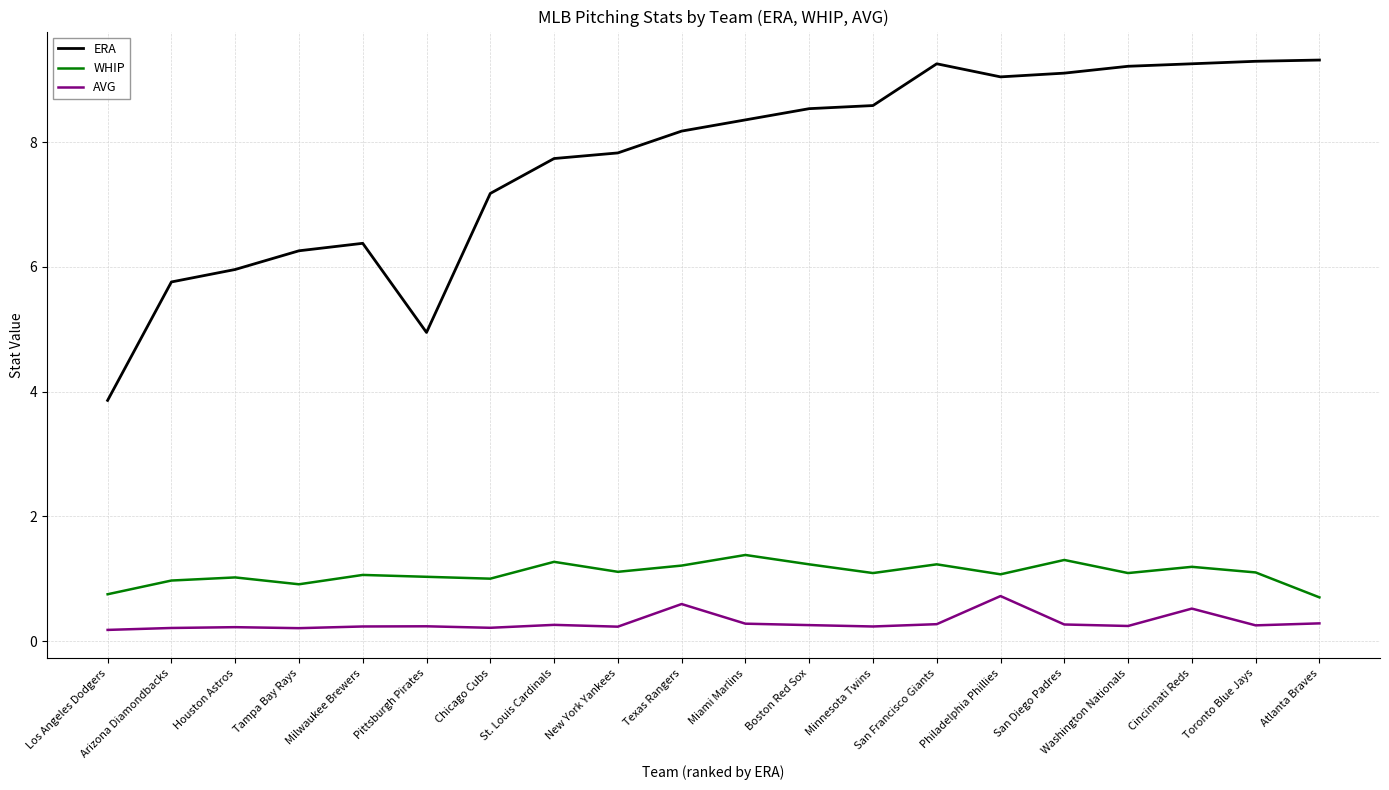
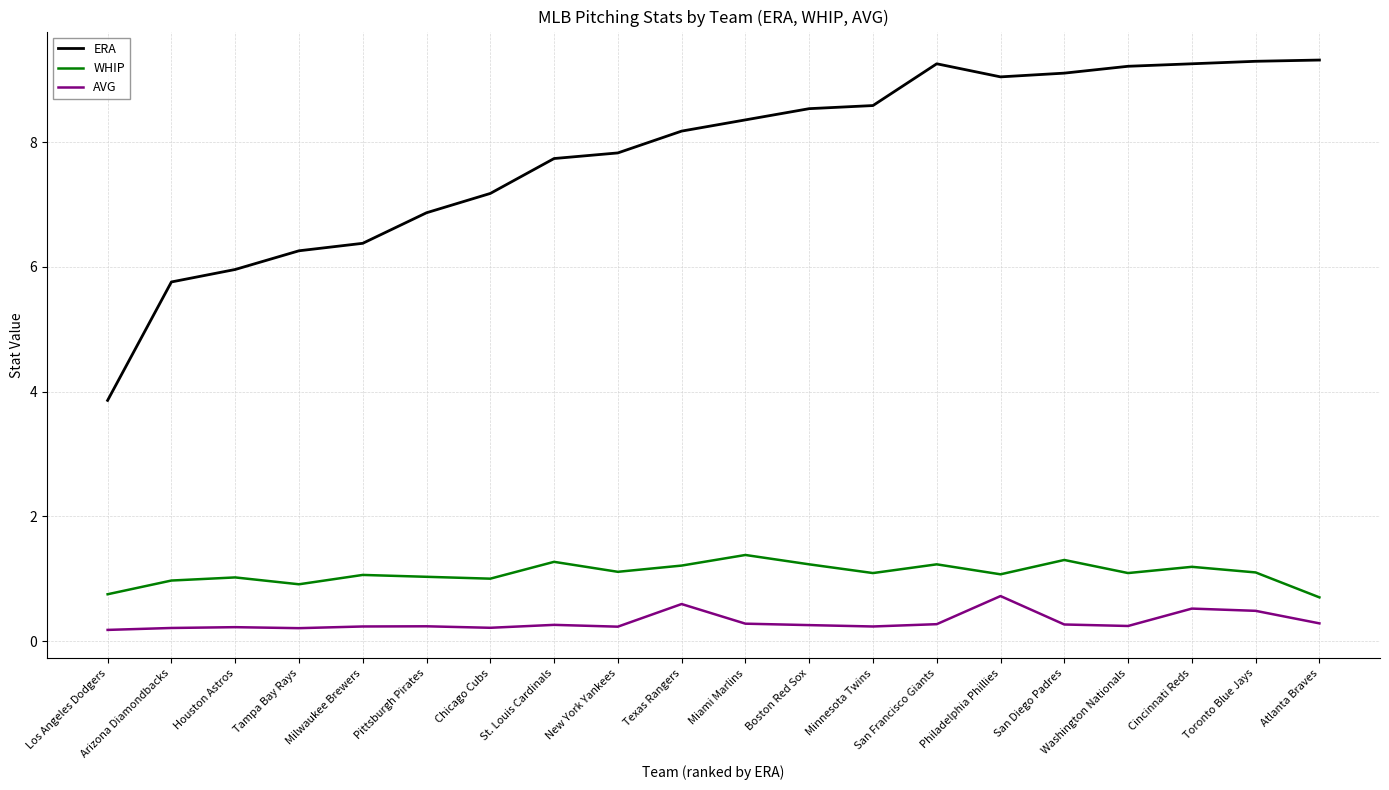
ERA, Pittsburgh Pirates: 5.0 -> 6.9
AVG, Toronto Blue Jays: 0.3 -> 0.5
